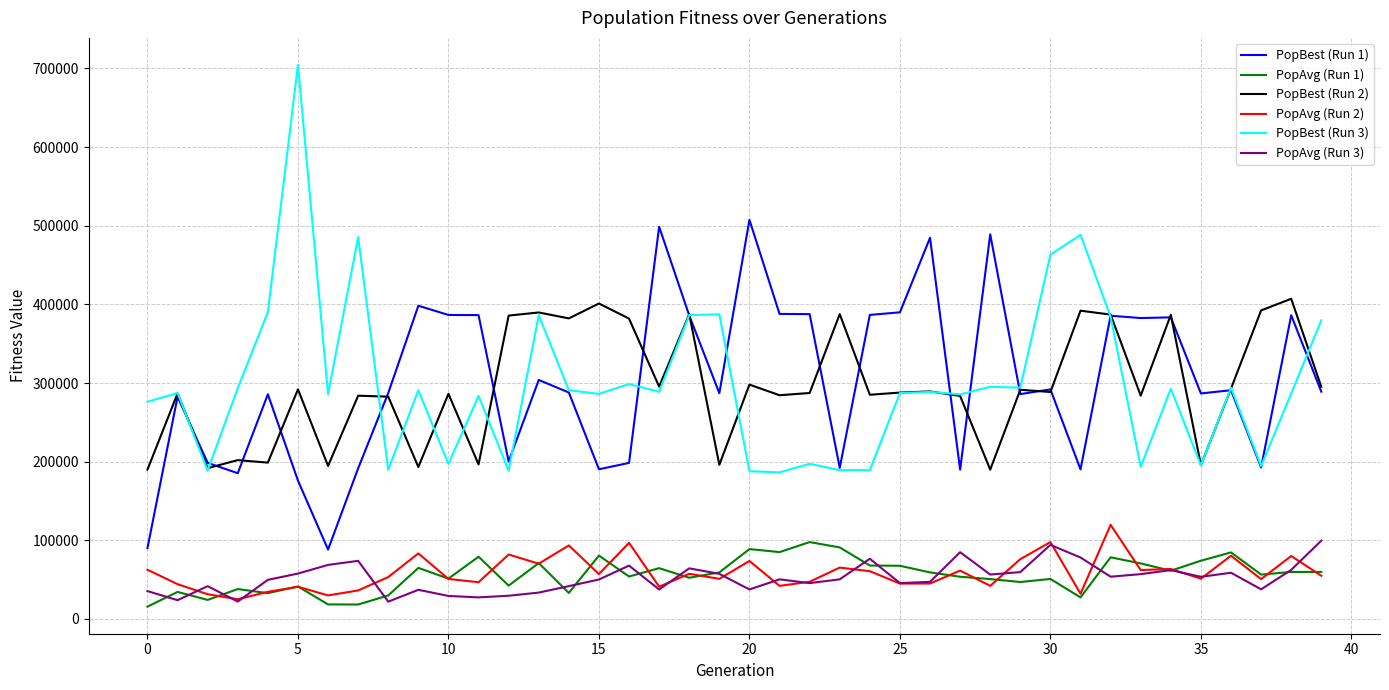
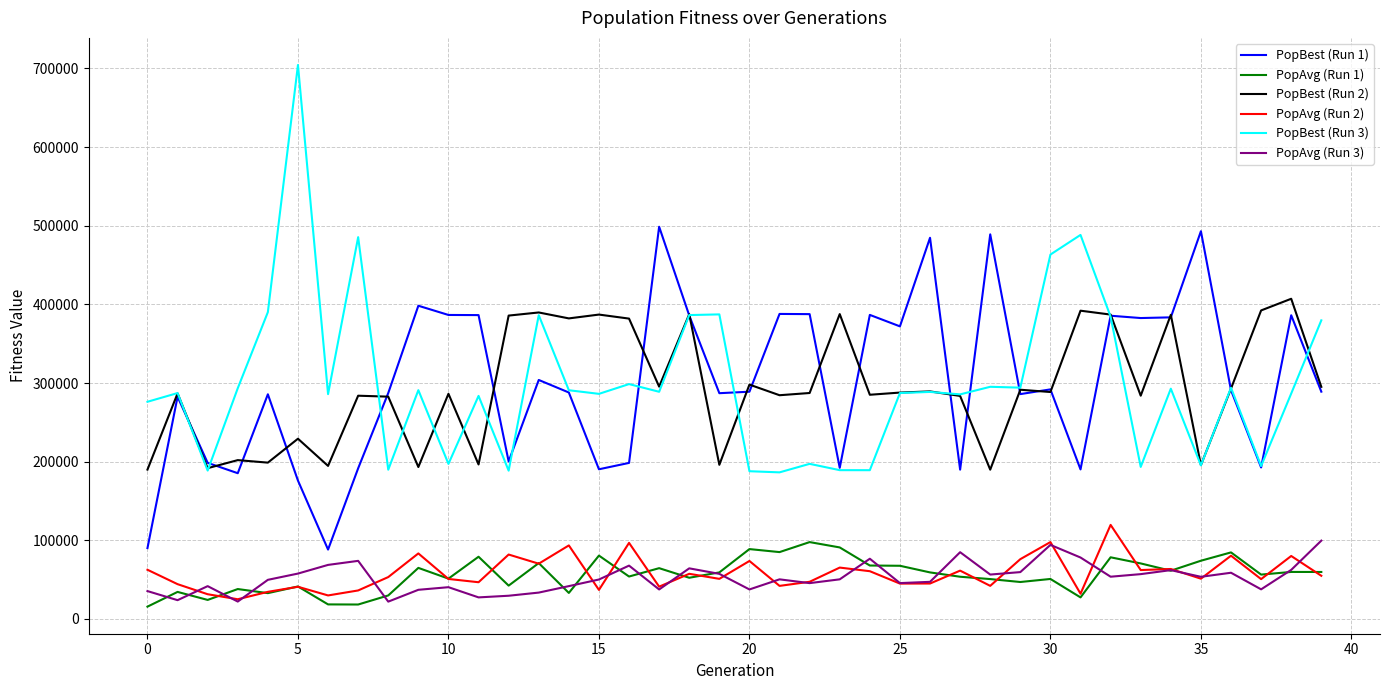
PopBest (Run 2), 5: 290000 -> 230000
PopAvg (Run 3), 10: 30000 -> 40000
PopBest (Run 2), 15: 400000 -> 390000
PopAvg (Run 2), 15: 60000 -> 40000
PopBest (Run 1), 20: 510000 -> 290000
PopBest (Run 1), 25: 390000 -> 370000
PopBest (Run 1), 35: 290000 -> 490000
